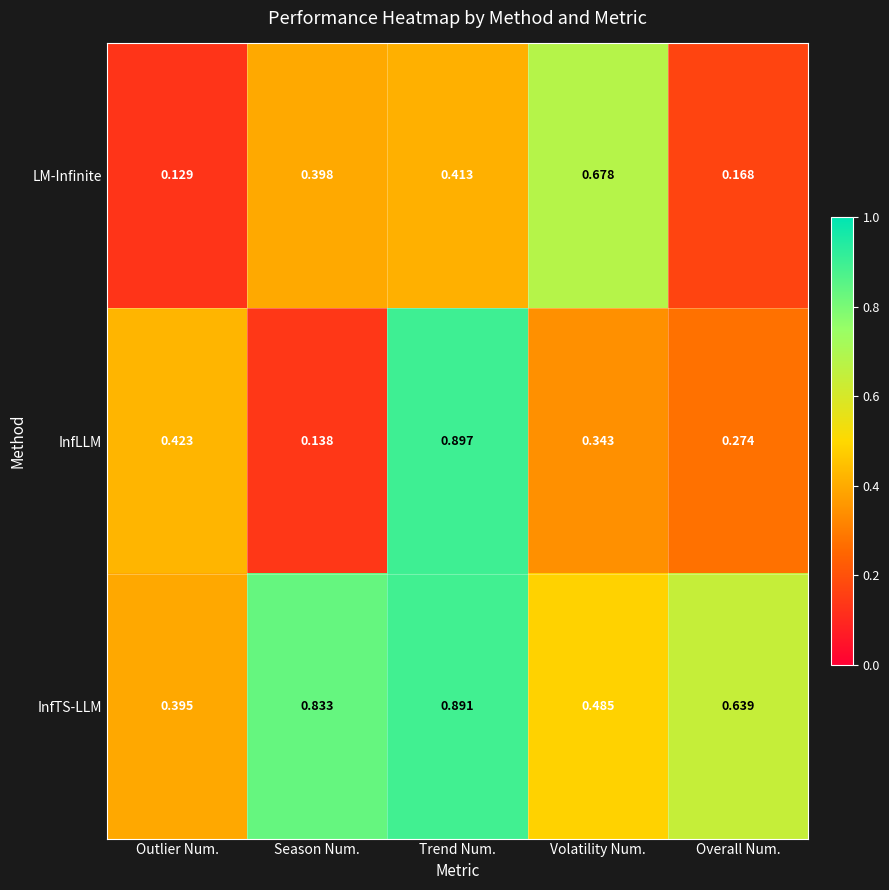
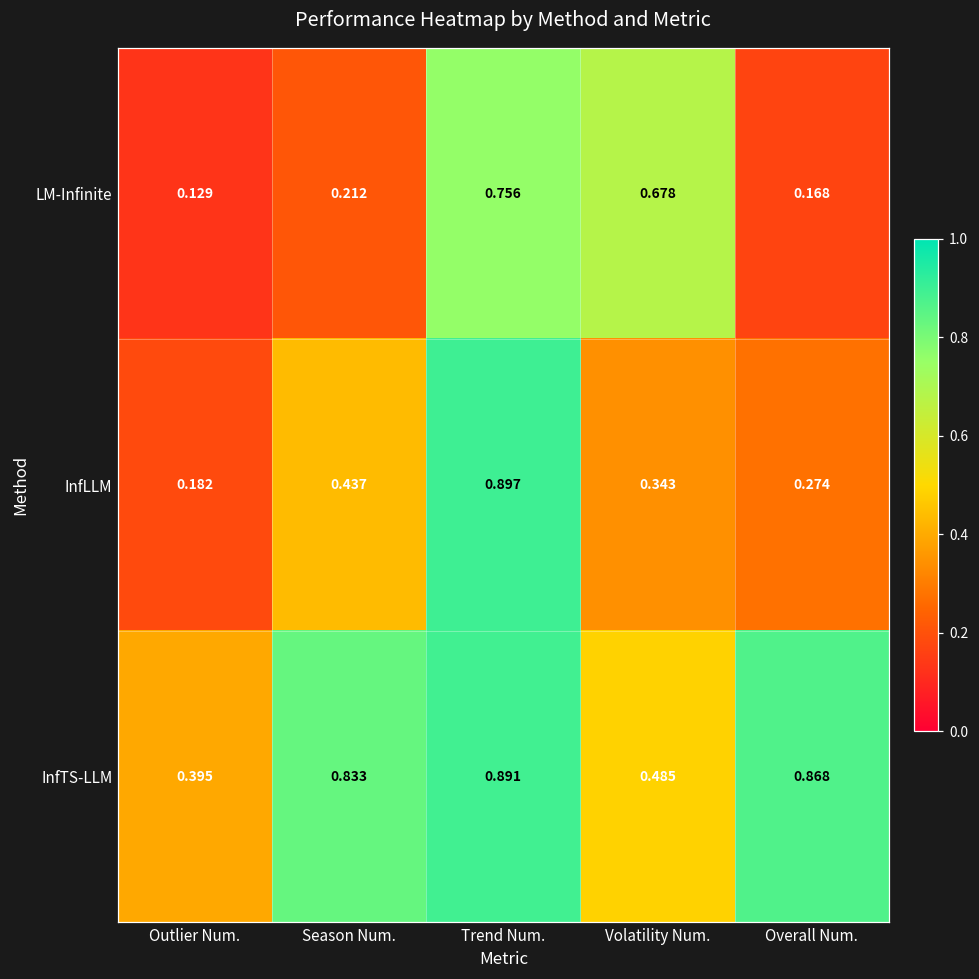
LM-Infinite, Season Num.: 0.398 -> 0.212
LM-Infinite, Trend Num.: 0.413 -> 0.756
InfLLM, Outlier Num.: 0.423 -> 0.182
InfLLM, Season Num.: 0.138 -> 0.437
InfTS-LLM, Overall Num.: 0.639 -> 0.868
